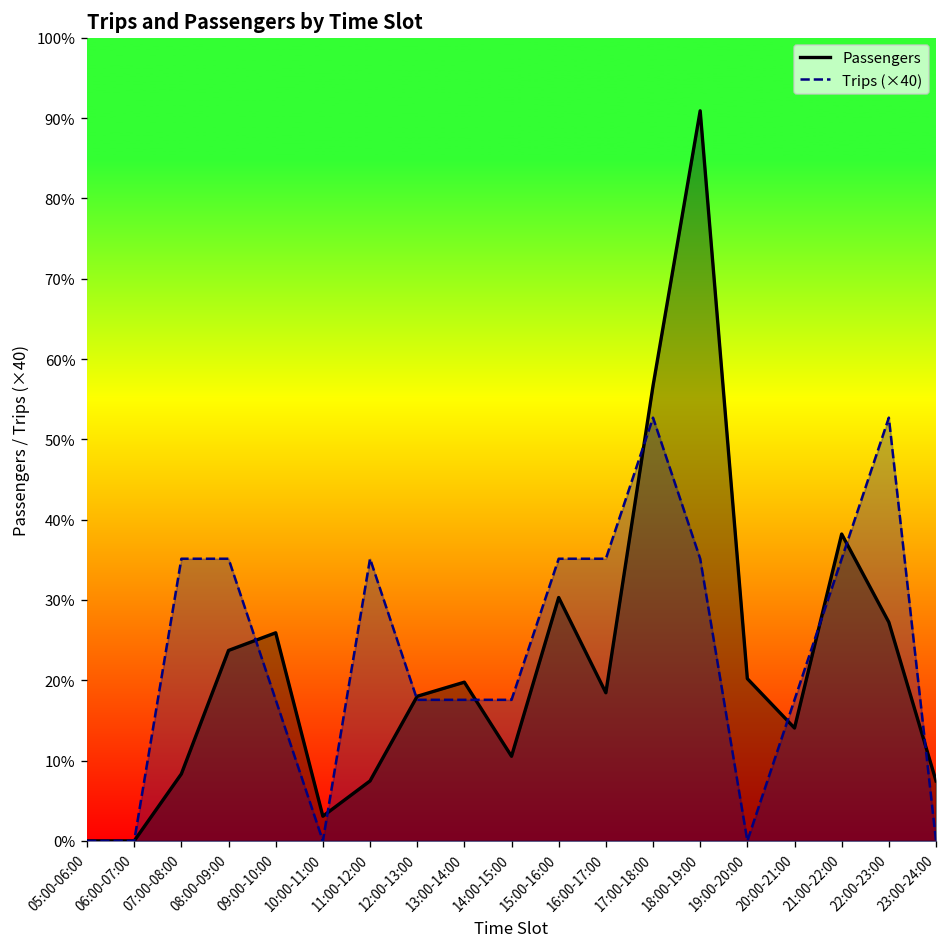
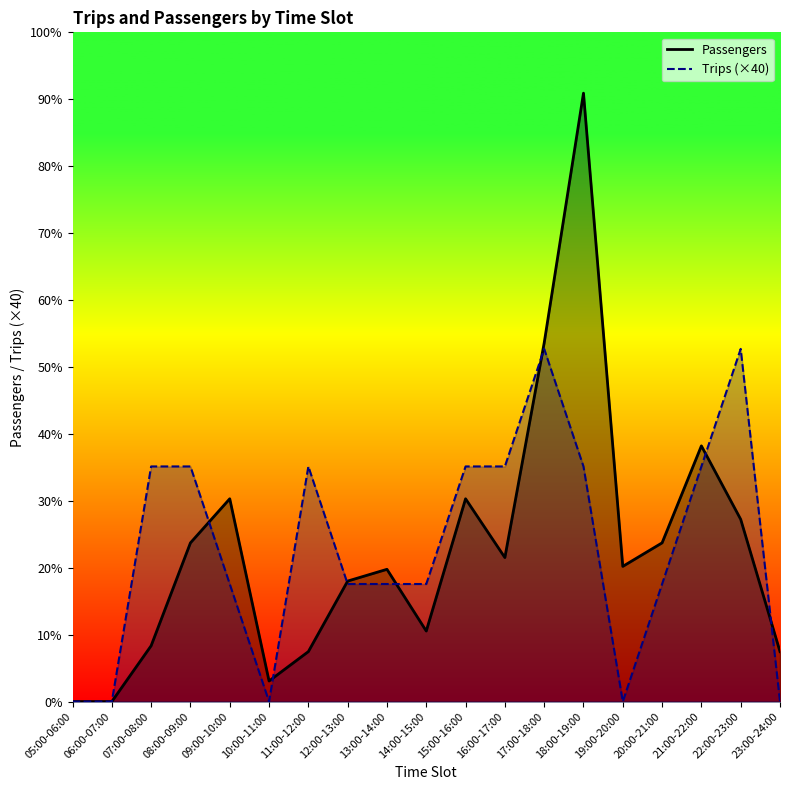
Passengers, 09:00-10:00: 26% -> 30%
Passengers, 16:00-17:00: 18% -> 22%
Passengers, 17:00-18:00: 57% -> 54%
Passengers, 20:00-21:00: 14% -> 24%
